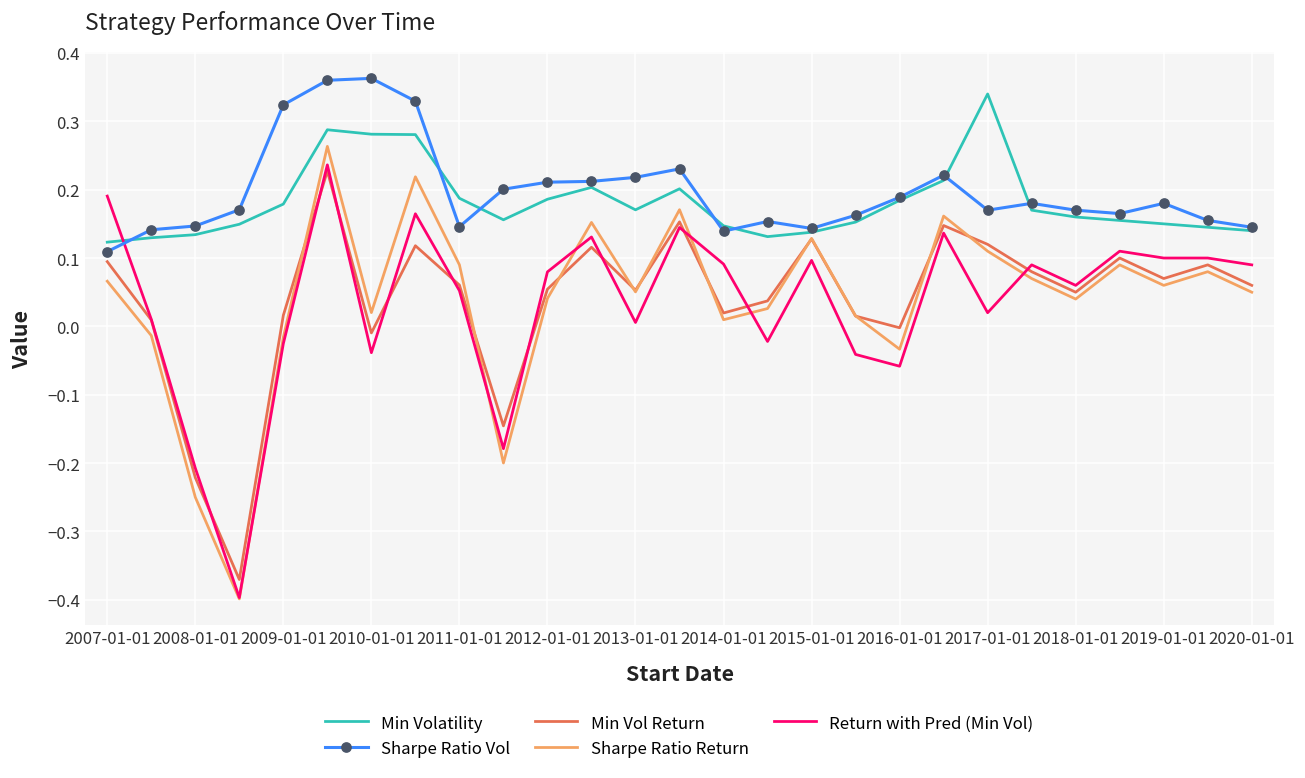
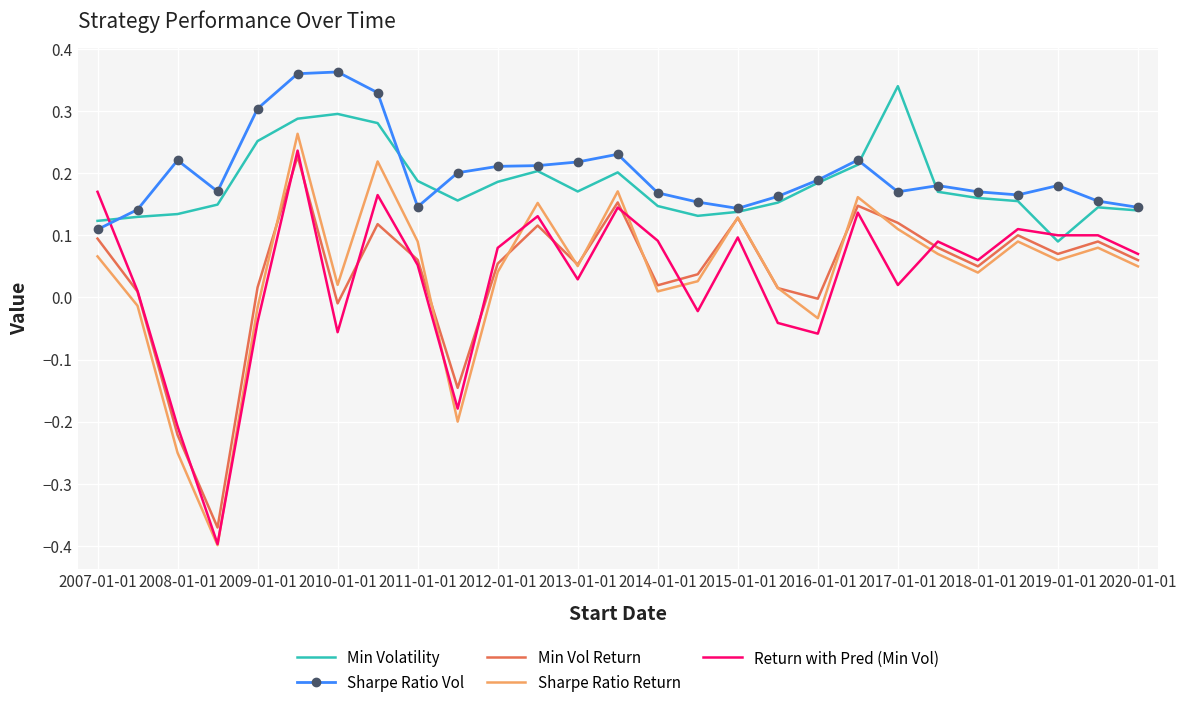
Return with Pred (Min Vol), 2007-01-01: 0.19 -> 0.17
Sharpe Ratio Vol, 2008-01-01: 0.15 -> 0.22
Min Volatility, 2009-01-01: 0.18 -> 0.25
Sharpe Ratio Vol, 2009-01-01: 0.32 -> 0.30
Return with Pred (Min Vol), 2009-01-01: -0.03 -> -0.04
Min Volatility, 2010-01-01: 0.28 -> 0.30
Return with Pred (Min Vol), 2010-01-01: -0.04 -> -0.06
Return with Pred (Min Vol), 2013-01-01: 0.01 -> 0.03
Sharpe Ratio Vol, 2014-01-01: 0.14 -> 0.17
Min Volatility, 2019-01-01: 0.15 -> 0.09
Return with Pred (Min Vol), 2020-01-01: 0.09 -> 0.07
